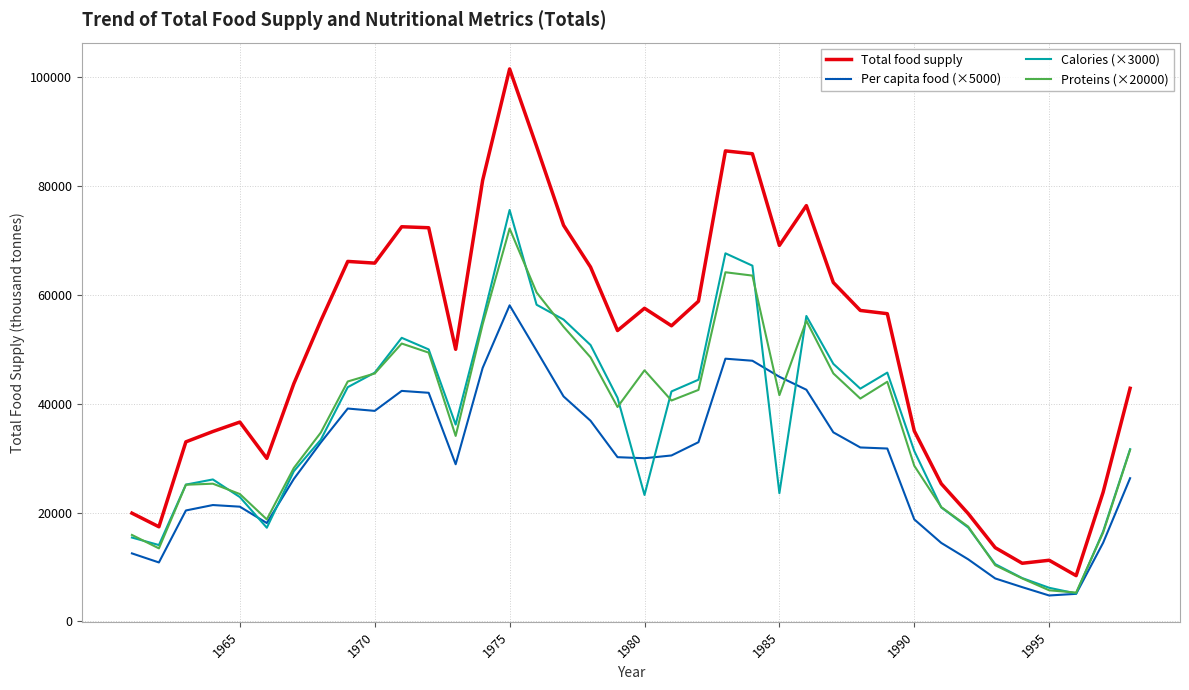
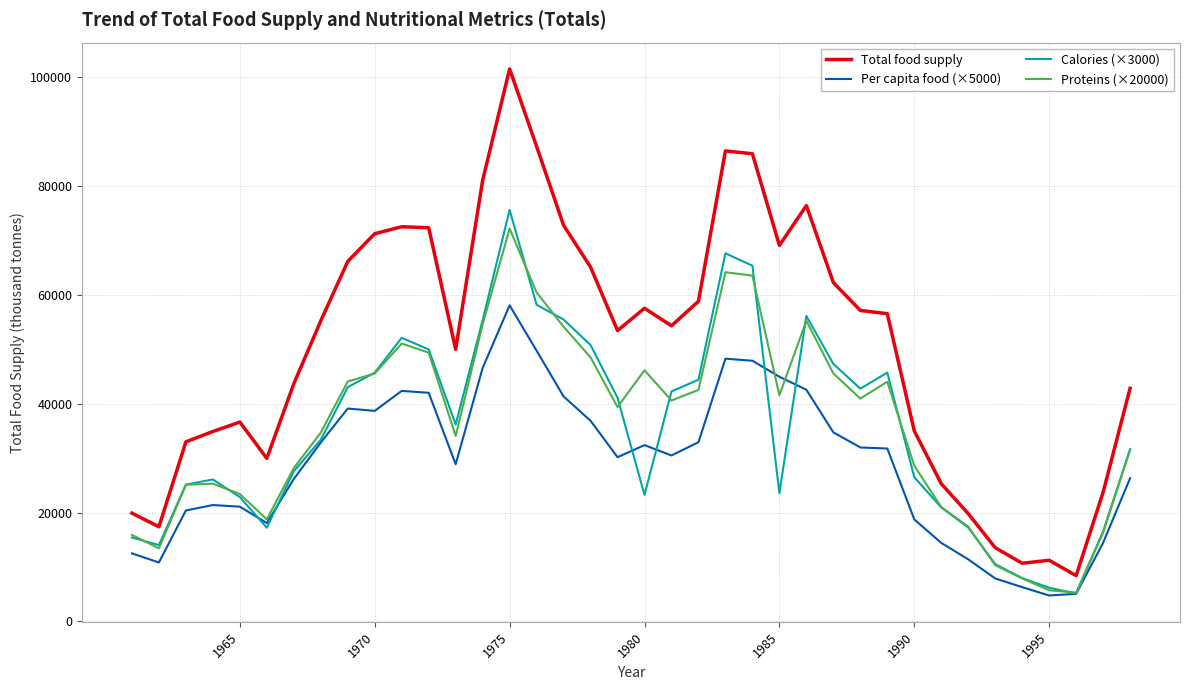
Total food supply, 1970: 66000 -> 71000
Per capita food (×5000), 1980: 30000 -> 32000
Calories (×3000), 1990: 31000 -> 27000
